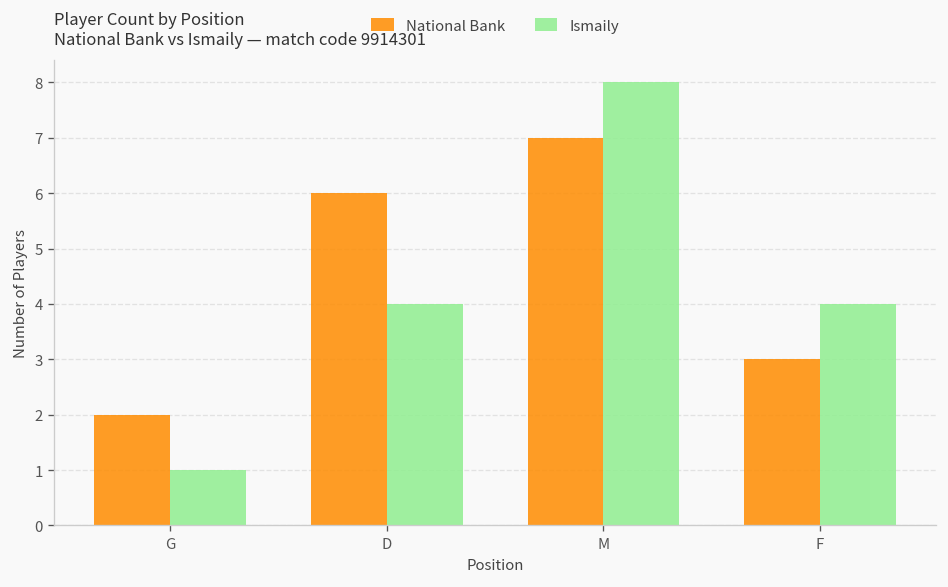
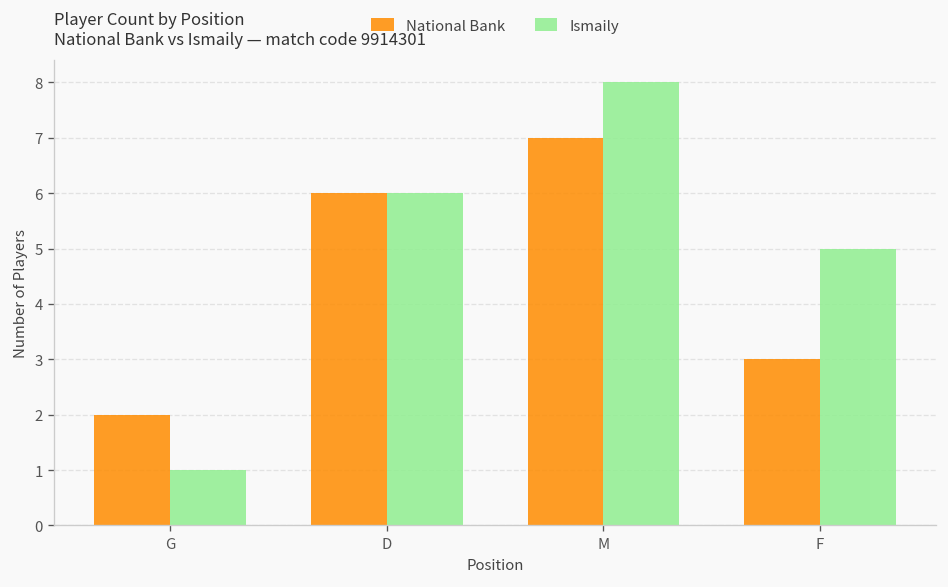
Ismaily, D: 4 -> 6
Ismaily, F: 4 -> 5
